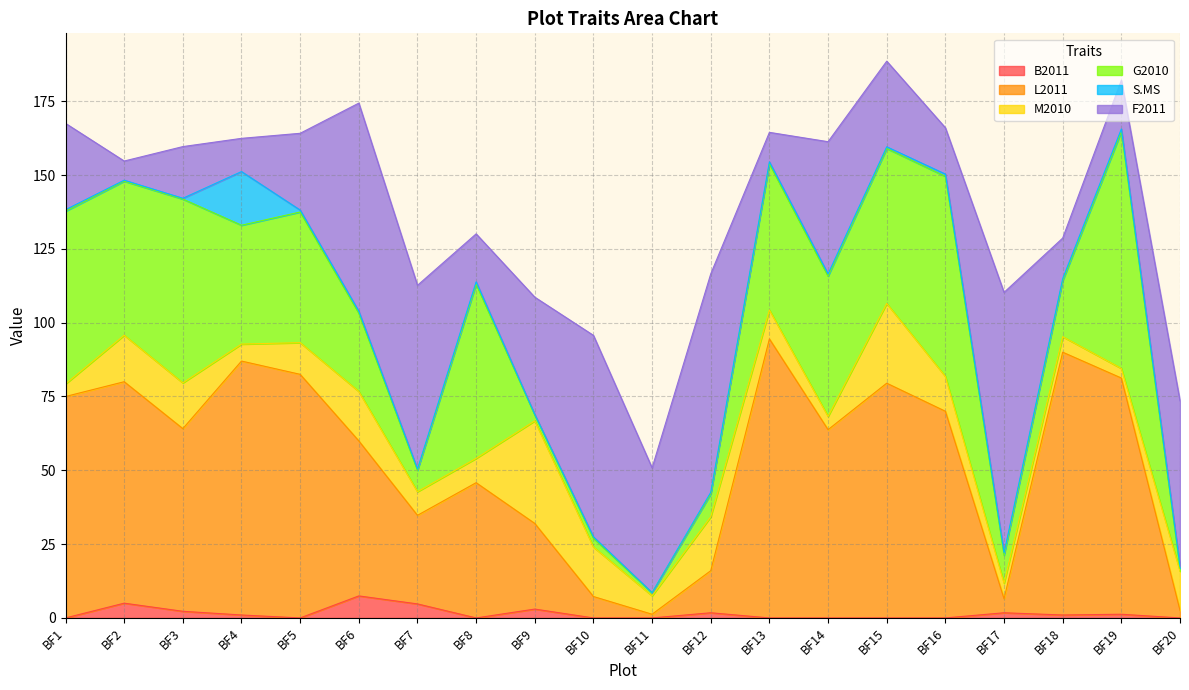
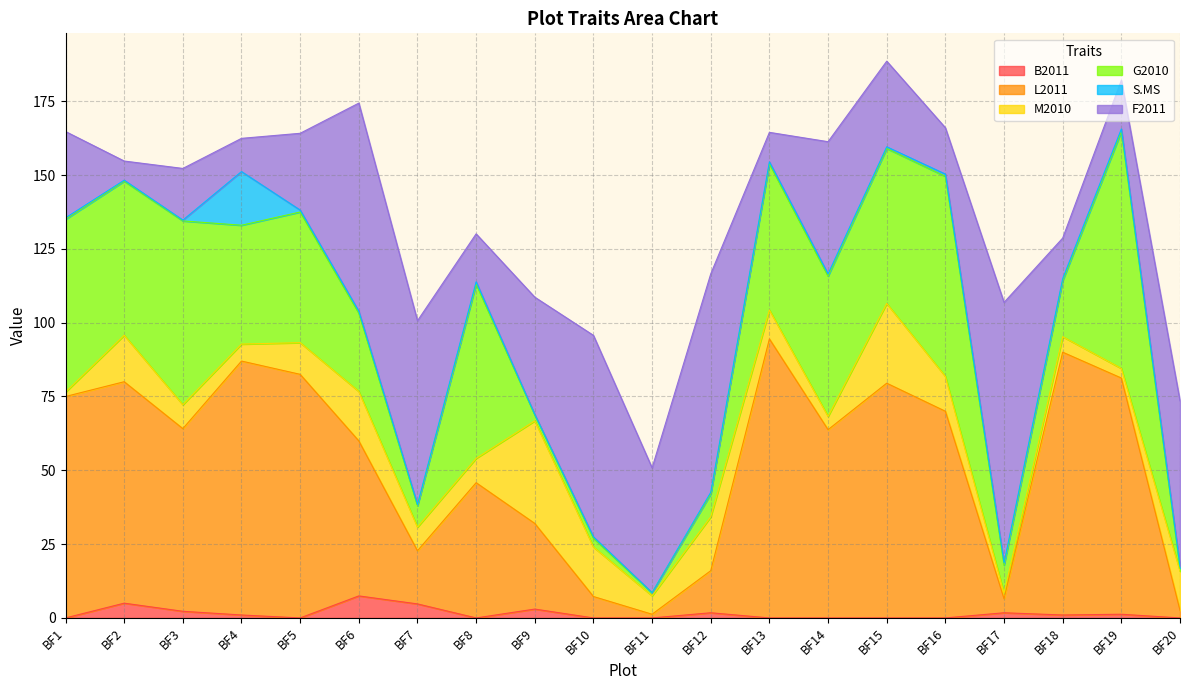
M2010, BF1: 4 -> 1
M2010, BF3: 16 -> 8
L2011, BF7: 30 -> 18
M2010, BF17: 5 -> 2
